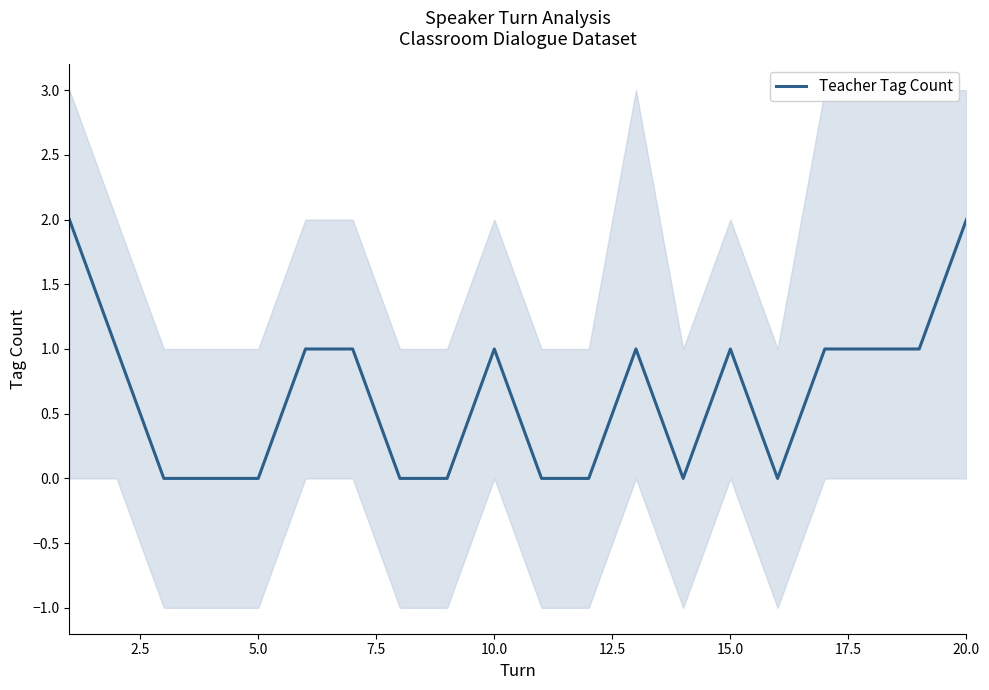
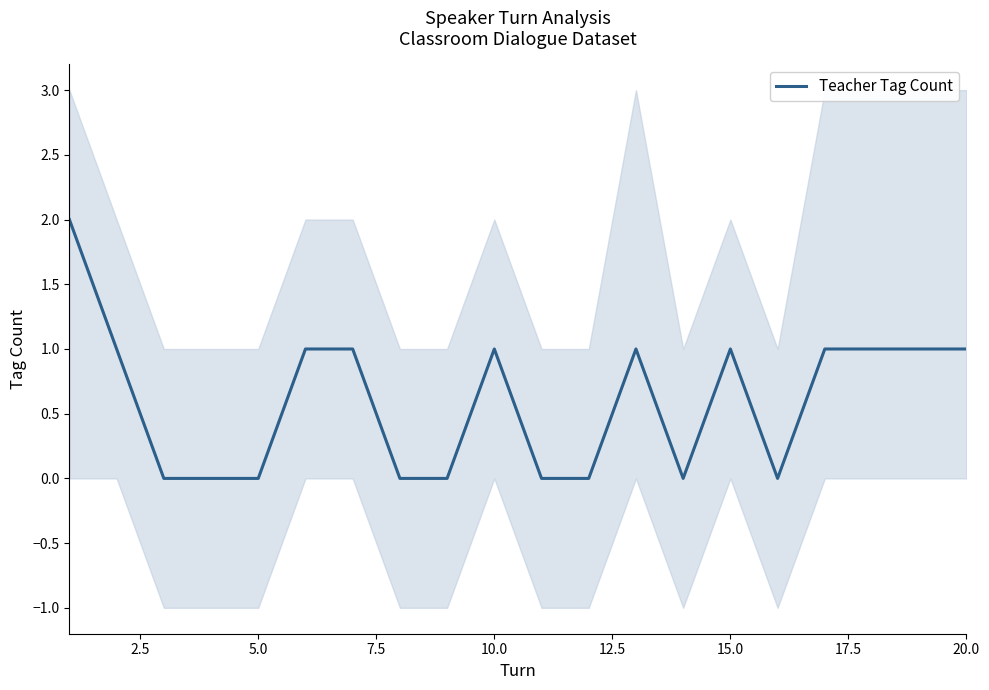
Teacher Tag Count, 20.0: 2 -> 1
